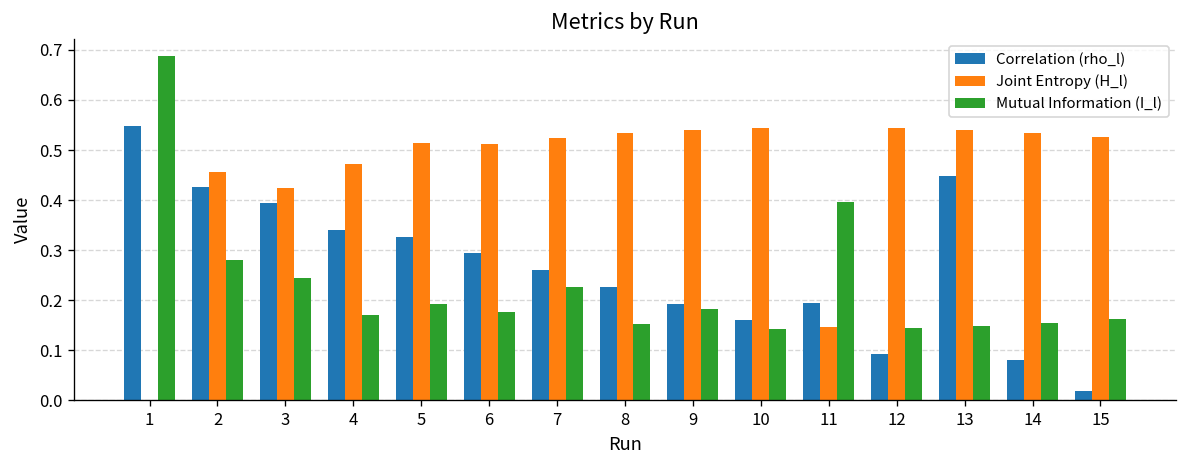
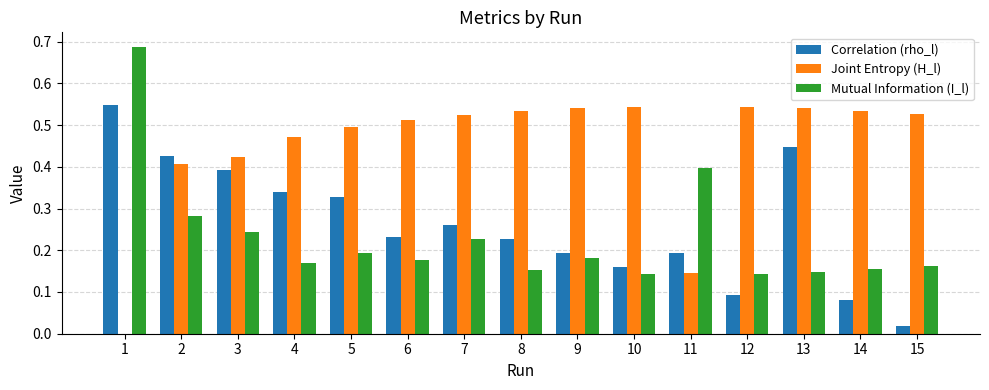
Joint Entropy (H_l), 2: 0.46 -> 0.41
Joint Entropy (H_l), 5: 0.51 -> 0.49
Correlation (rho_l), 6: 0.29 -> 0.23
